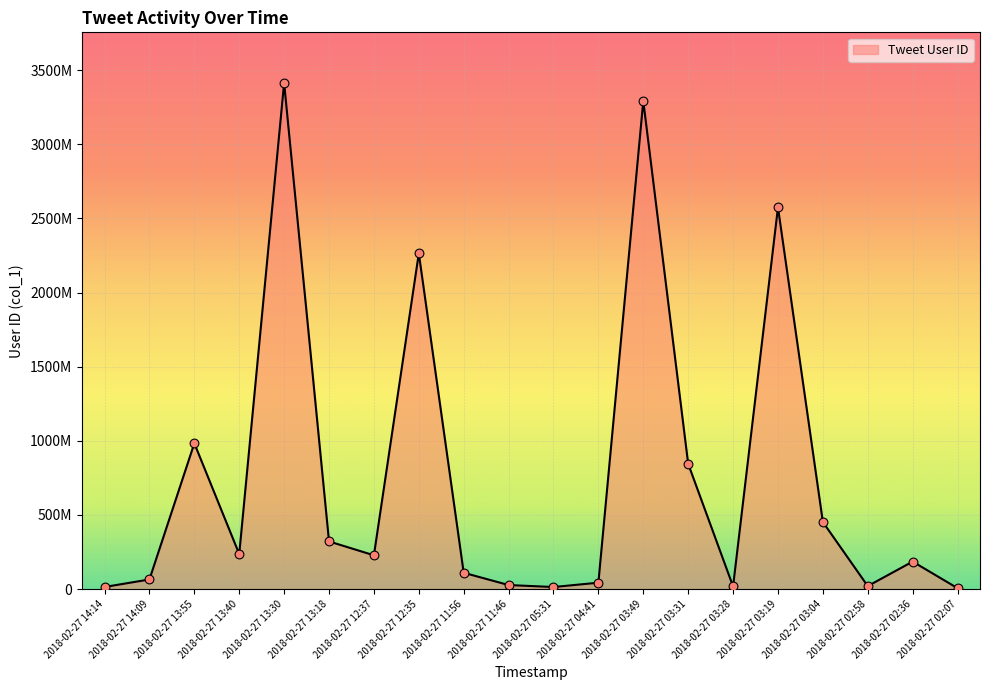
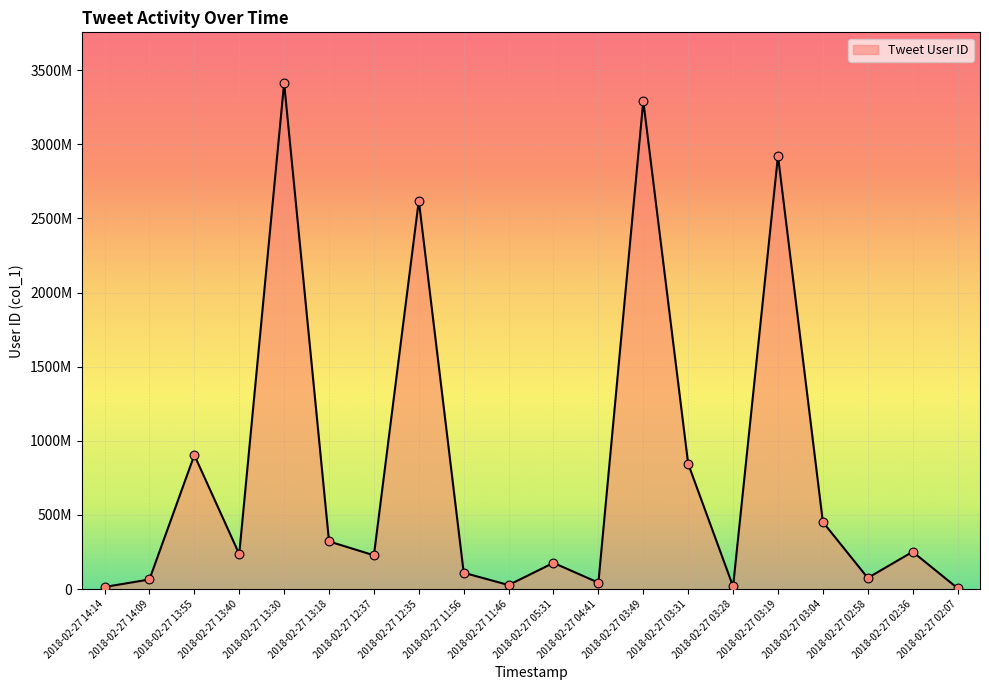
2018-02-27 13:55: 980000000 -> 900000000
2018-02-27 12:35: 2260000000 -> 2620000000
2018-02-27 05:31: 10000000 -> 180000000
2018-02-27 03:19: 2570000000 -> 2920000000
2018-02-27 02:58: 20000000 -> 80000000
2018-02-27 02:36: 190000000 -> 250000000
